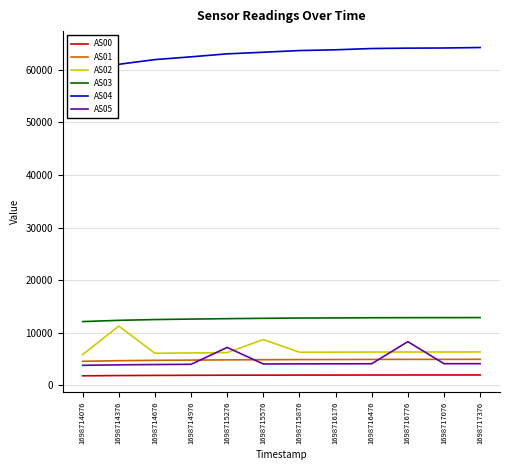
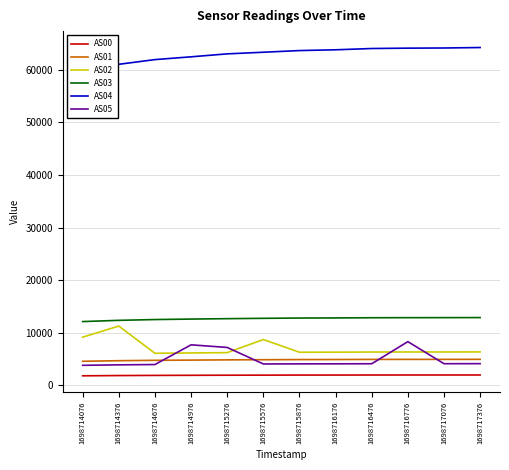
AS02, 1698714076: 6000 -> 9000
AS05, 1698714976: 4000 -> 8000
